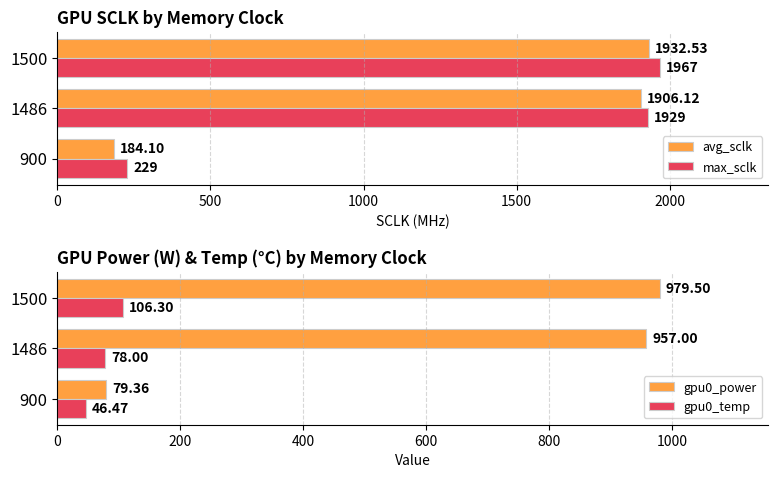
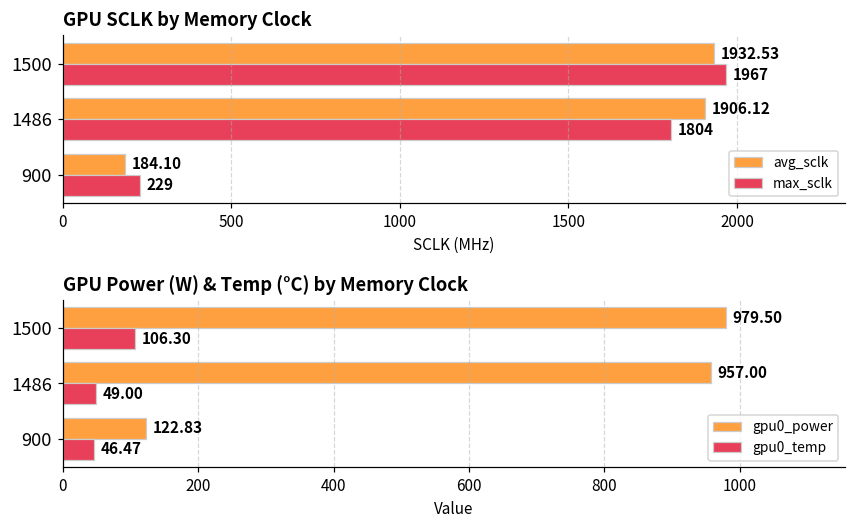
GPU SCLK by Memory Clock, max_sclk, 1486: 1929 -> 1804
GPU Power (W) & Temp (°C) by Memory Clock, gpu0_temp, 1486: 78.00 -> 49.00
GPU Power (W) & Temp (°C) by Memory Clock, gpu0_power, 900: 79.36 -> 122.83
